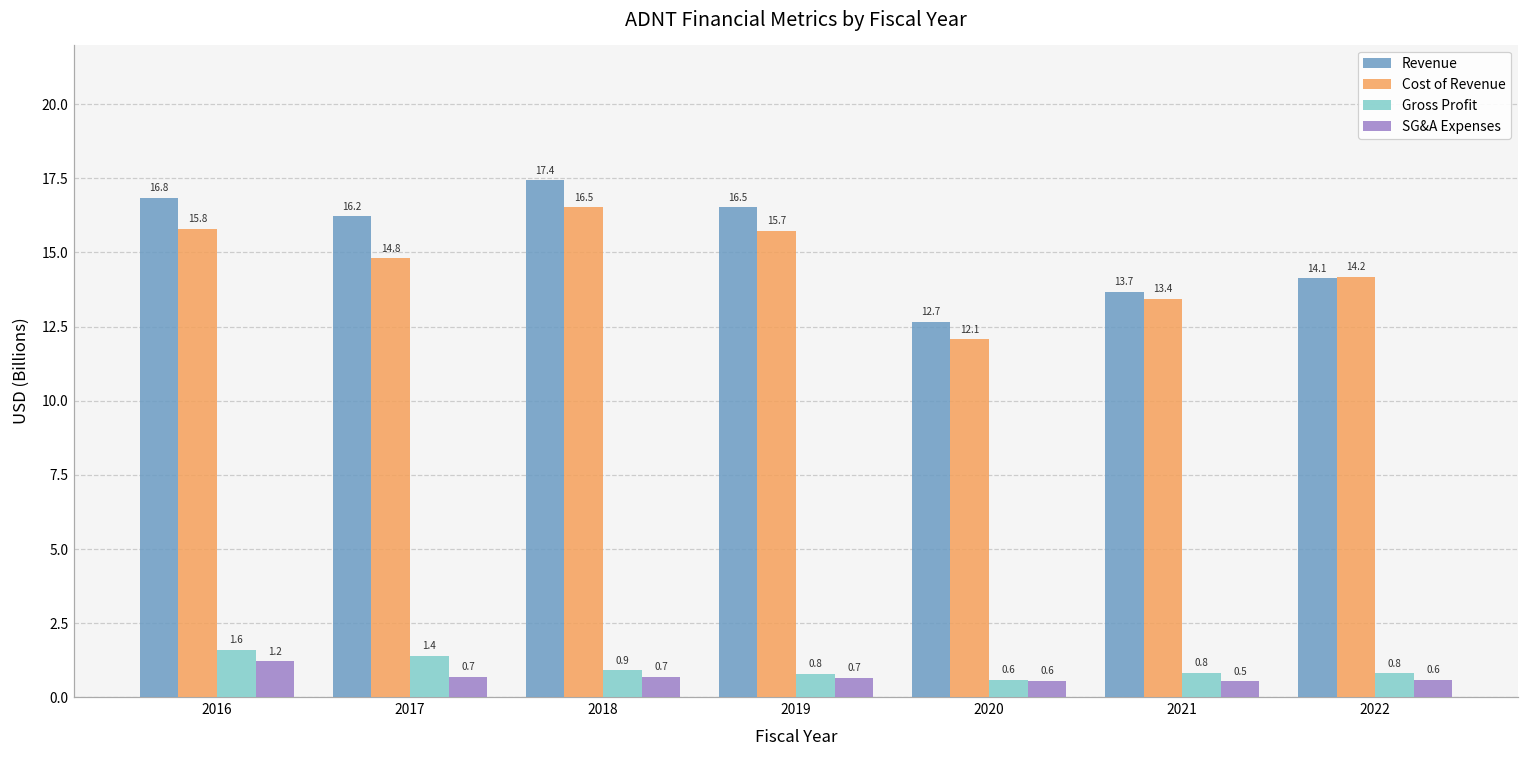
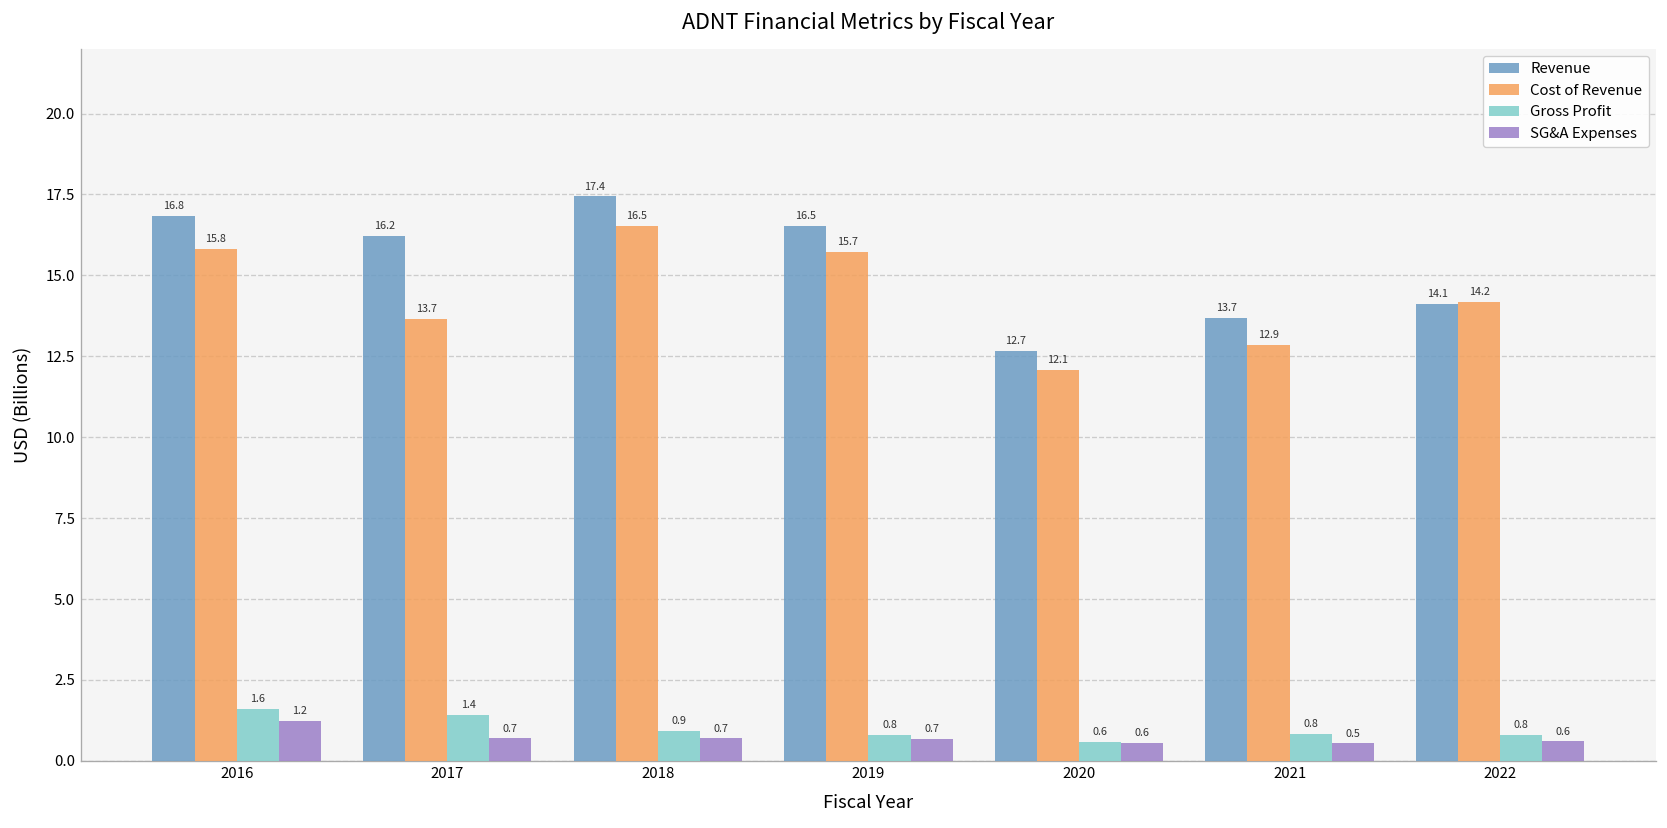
Cost of Revenue, 2017: 14.8 -> 13.7
Cost of Revenue, 2021: 13.4 -> 12.9
